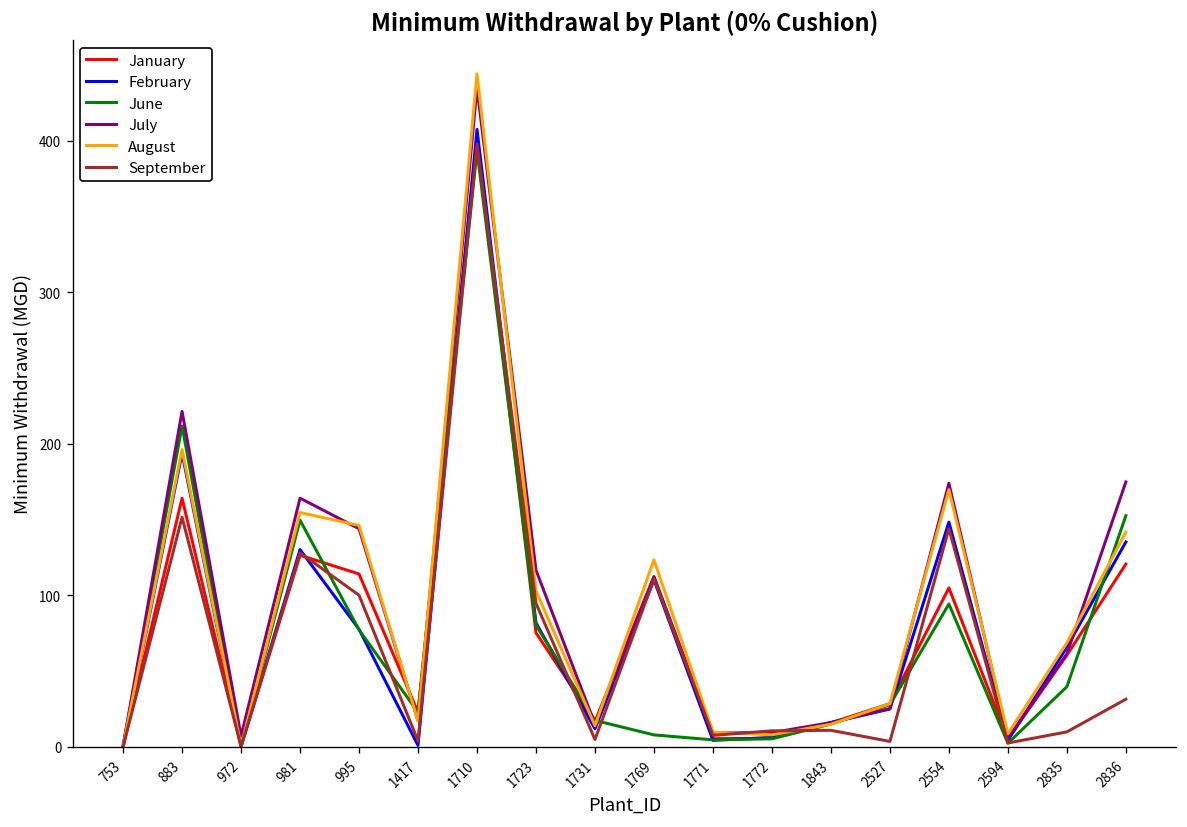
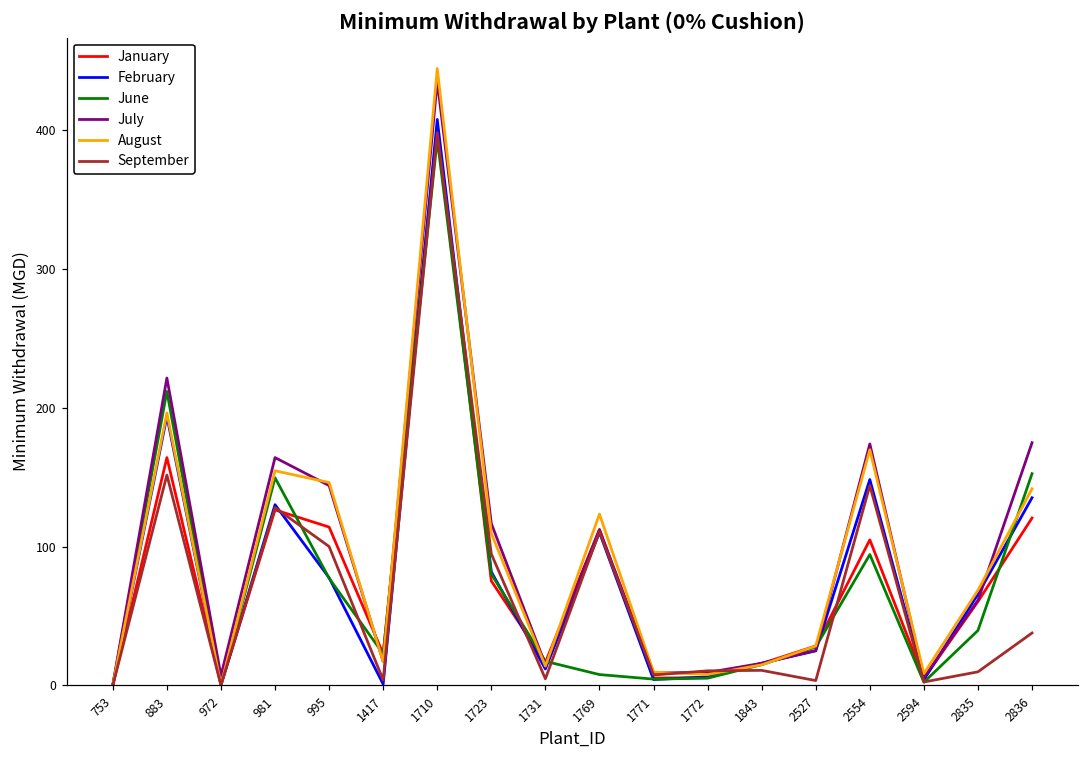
August, 1723: 103 -> 109
September, 2836: 31 -> 38
